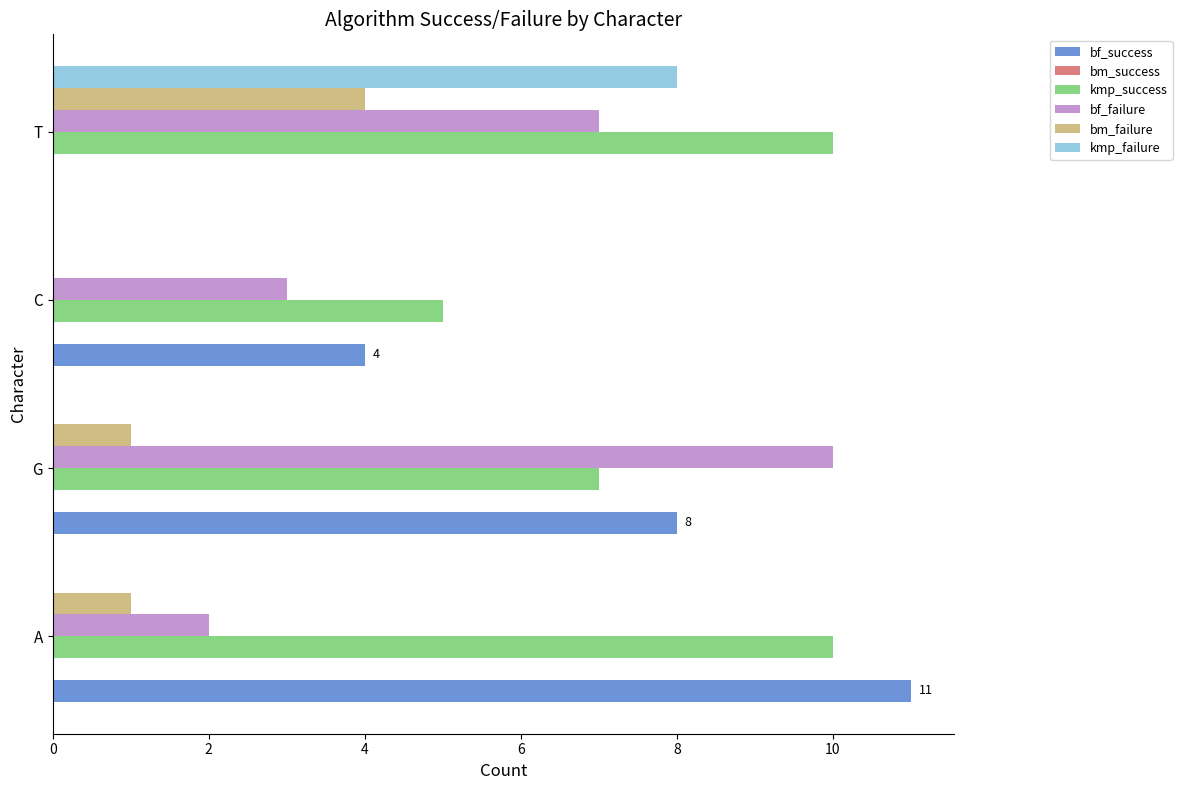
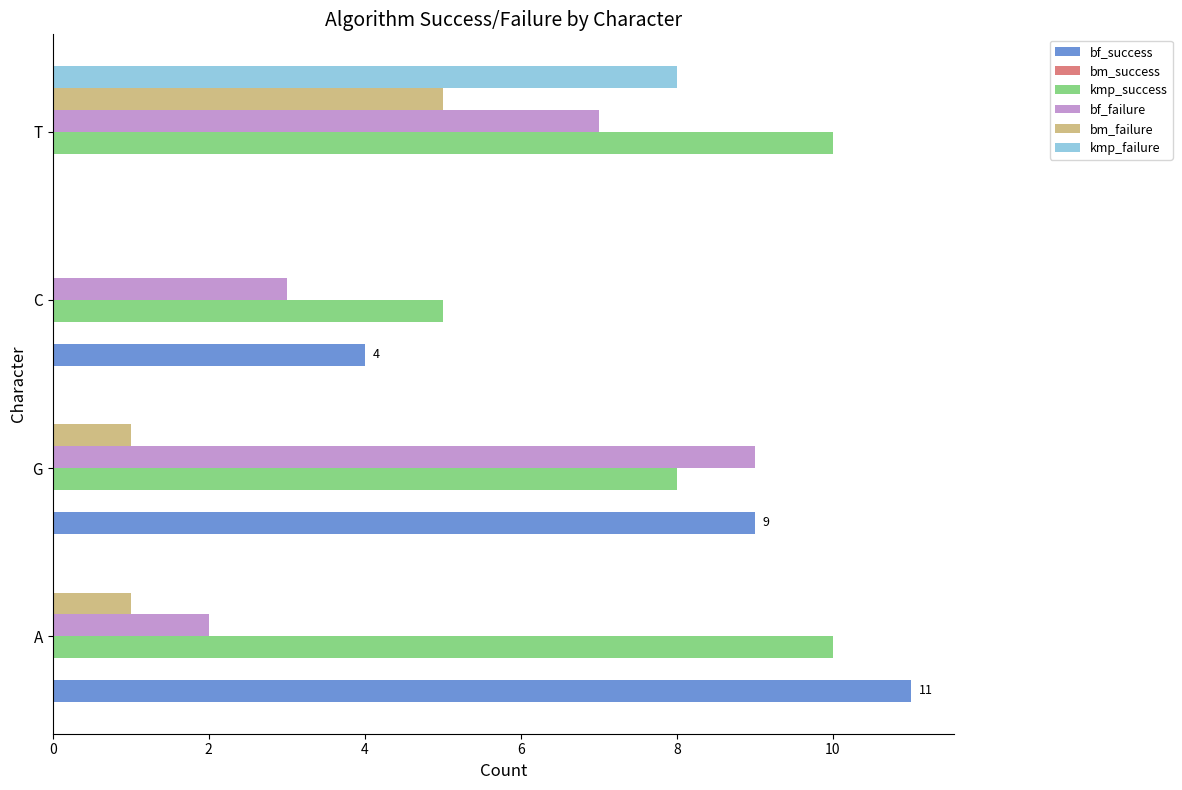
bm_failure, T: 4 -> 5
bf_failure, G: 10 -> 9
kmp_success, G: 7 -> 8
bf_success, G: 8 -> 9
